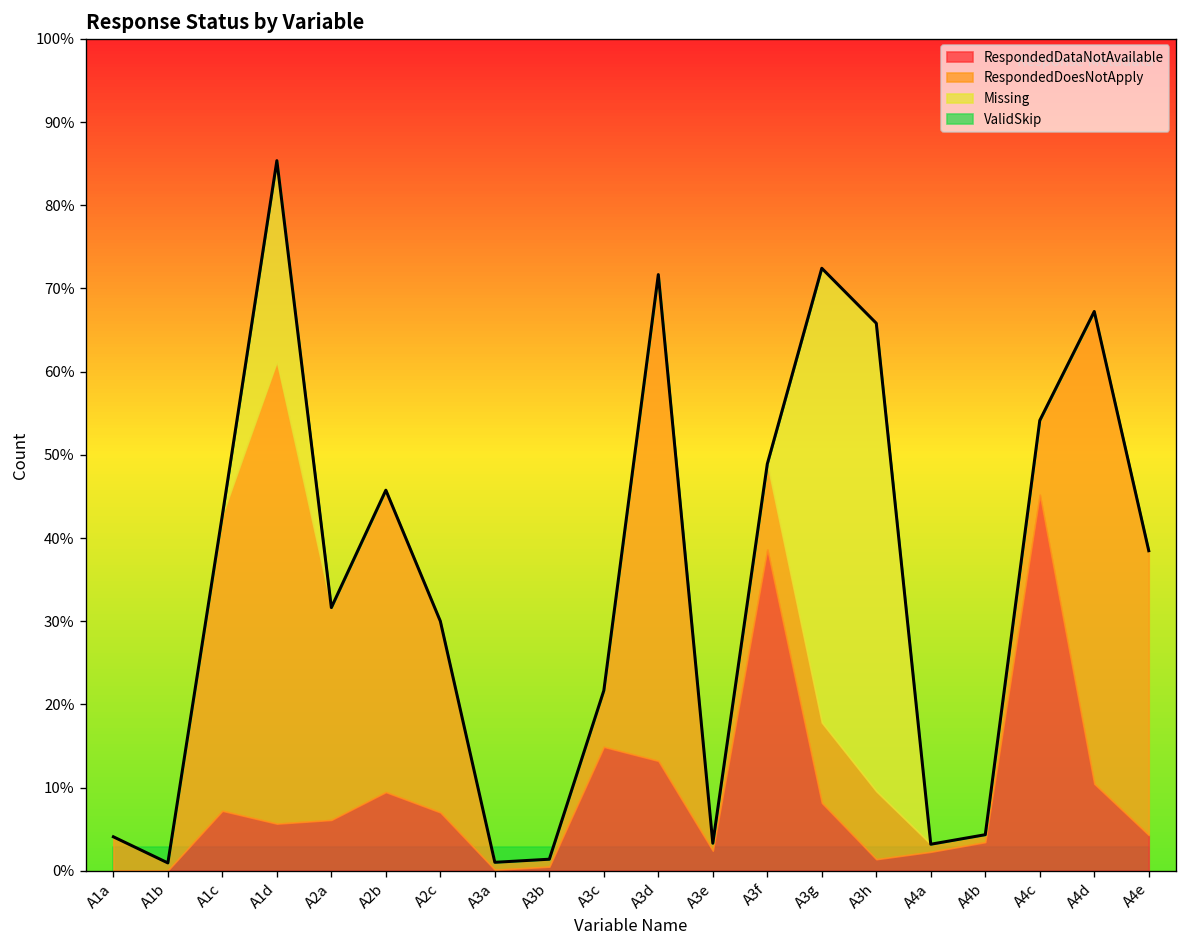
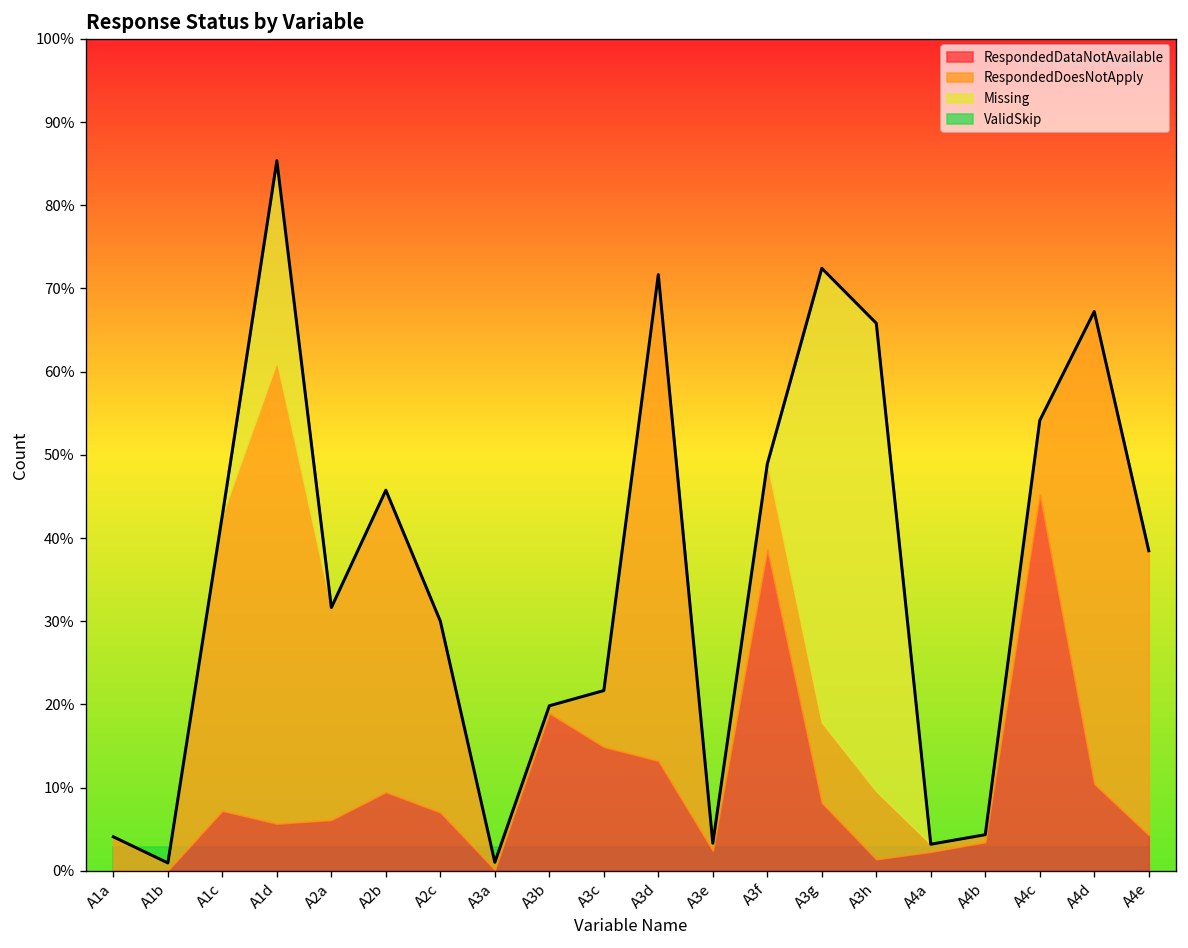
RespondedDataNotAvailable, A3b: 1% -> 19%
